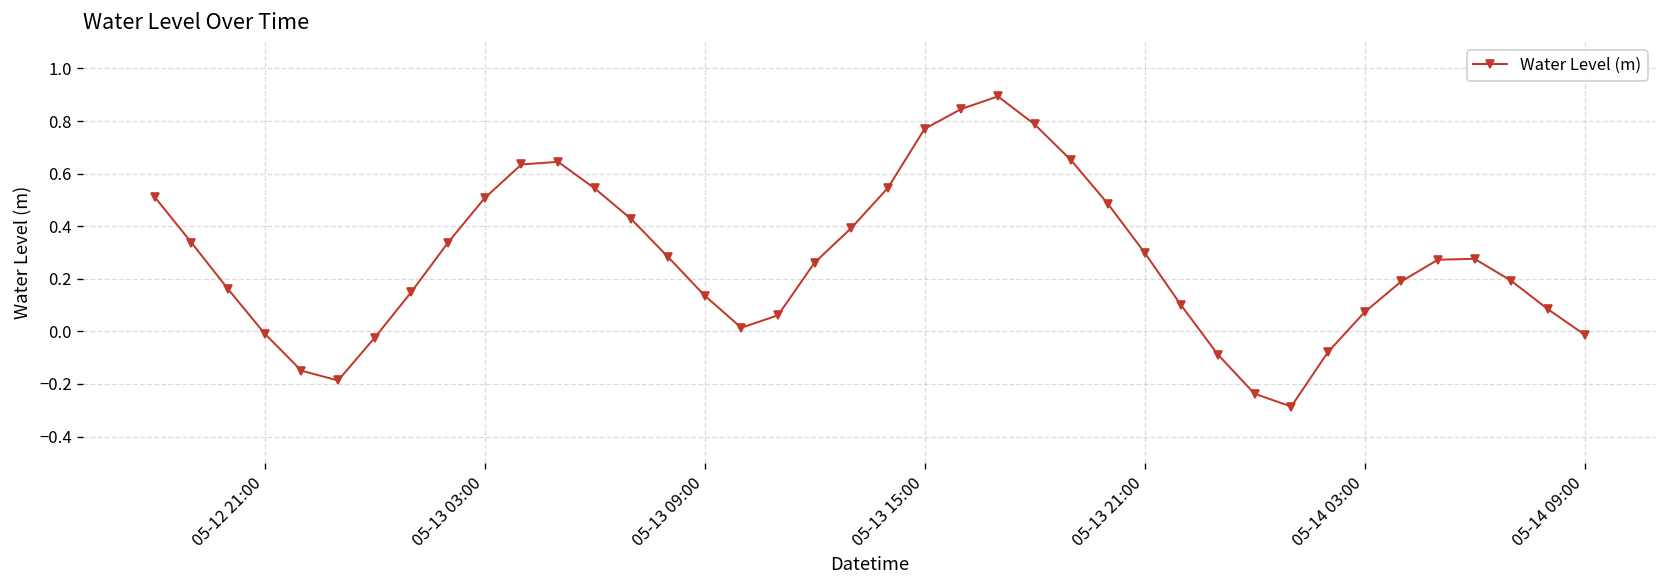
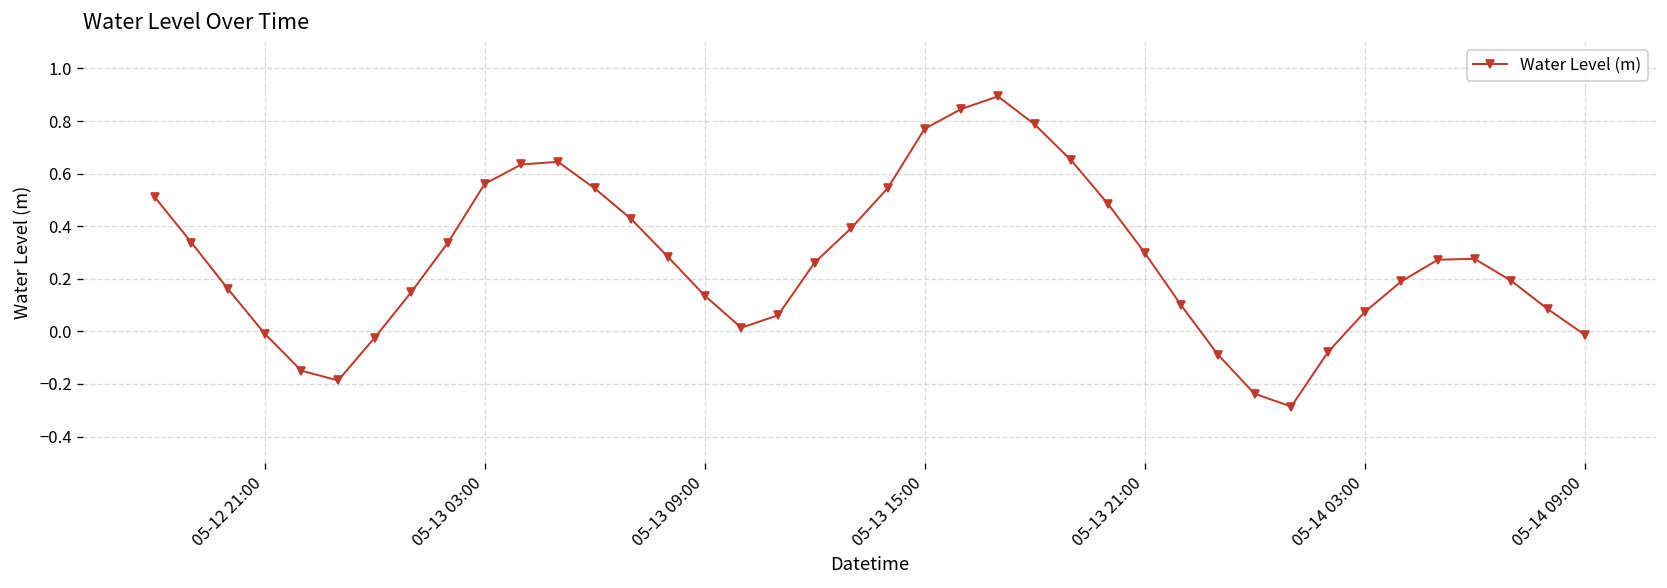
05-13 03:00: 0.51 -> 0.56
